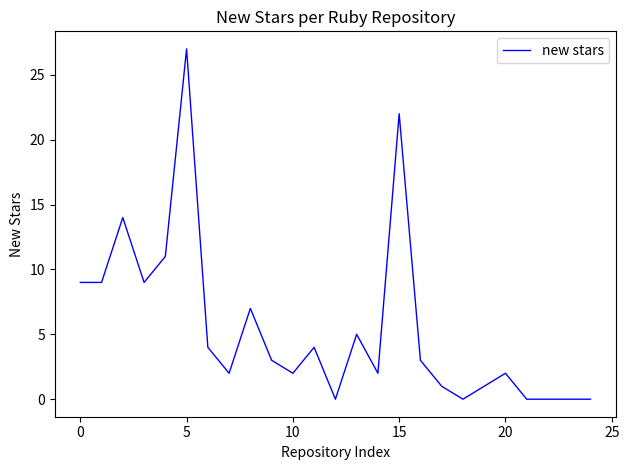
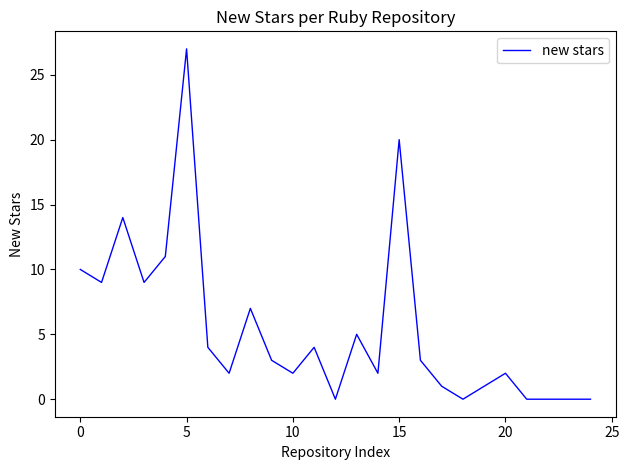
0: 9 -> 10
15: 22 -> 20
